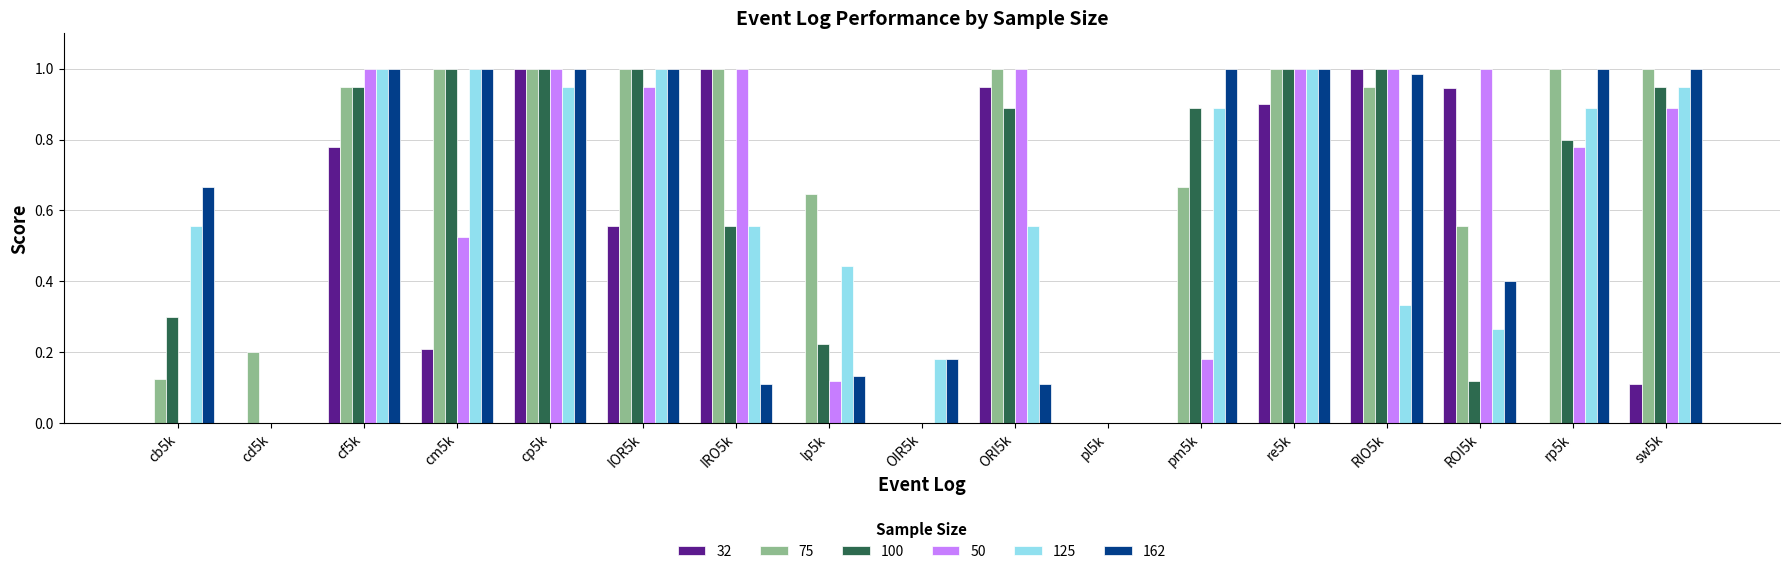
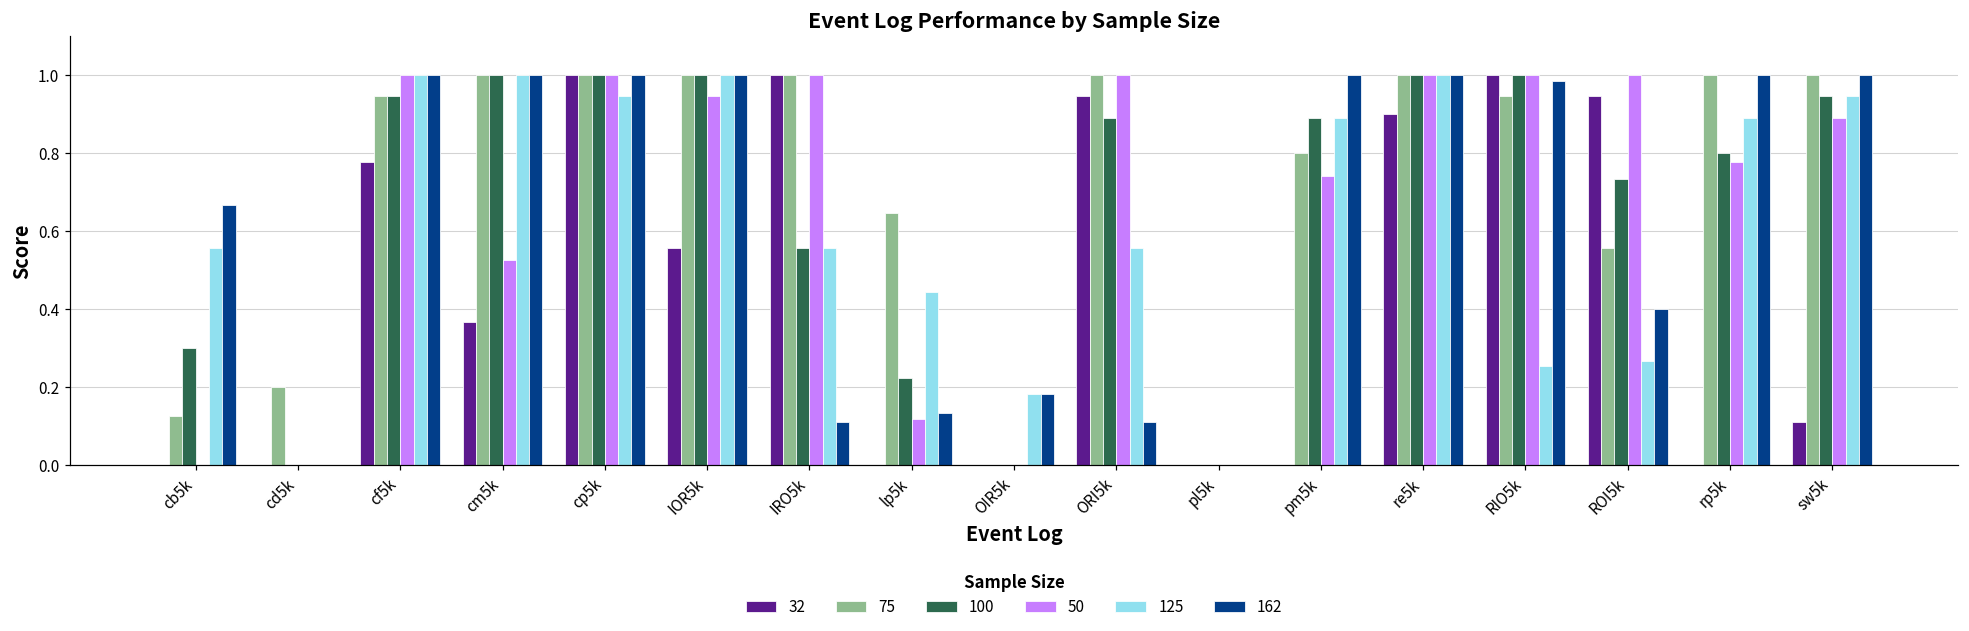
32, cm5k: 0.21 -> 0.37
75, pm5k: 0.67 -> 0.80
50, pm5k: 0.18 -> 0.74
125, RIO5k: 0.33 -> 0.25
100, ROI5k: 0.12 -> 0.73
